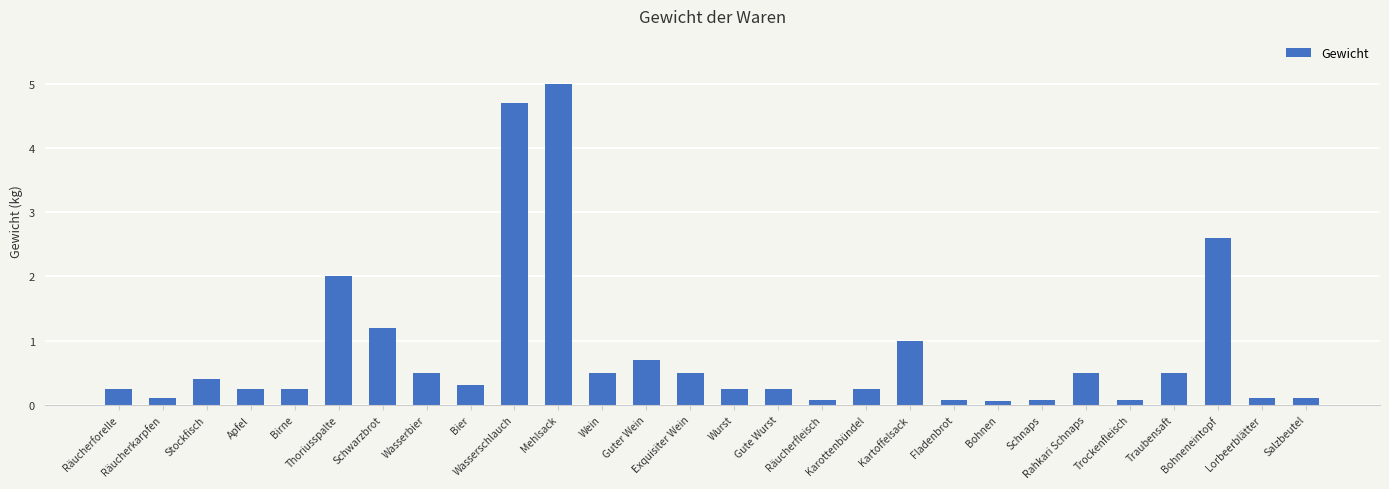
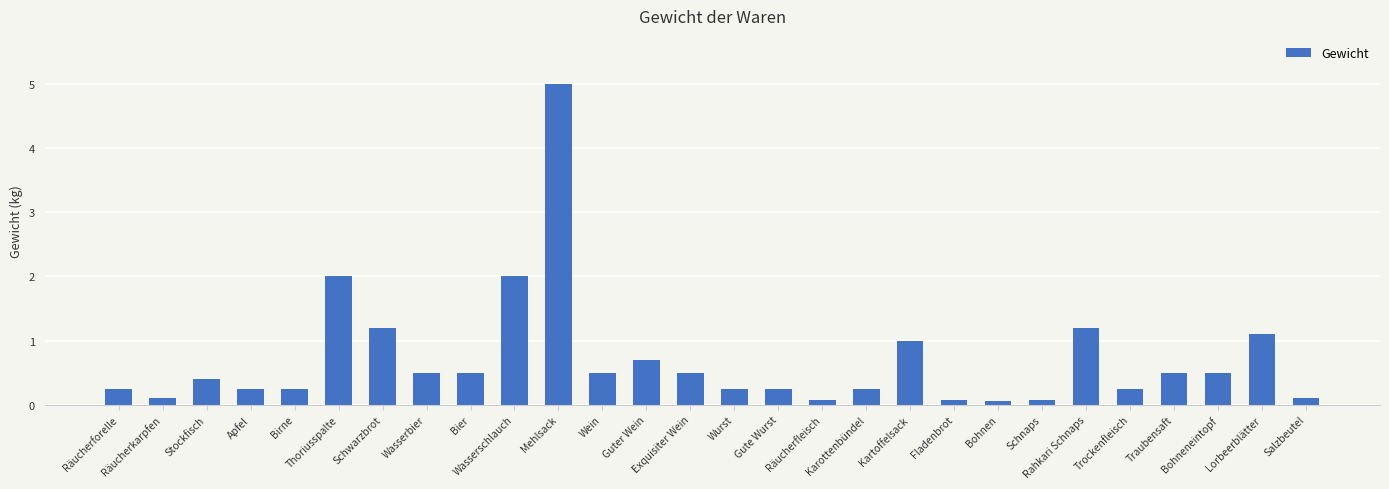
Bier: 0.3 -> 0.5
Wasserschlauch: 4.7 -> 2.0
Rahkari Schnaps: 0.5 -> 1.2
Trockenfleisch: 0.1 -> 0.3
Bohneneintopf: 2.6 -> 0.5
Lorbeerblätter: 0.1 -> 1.1
